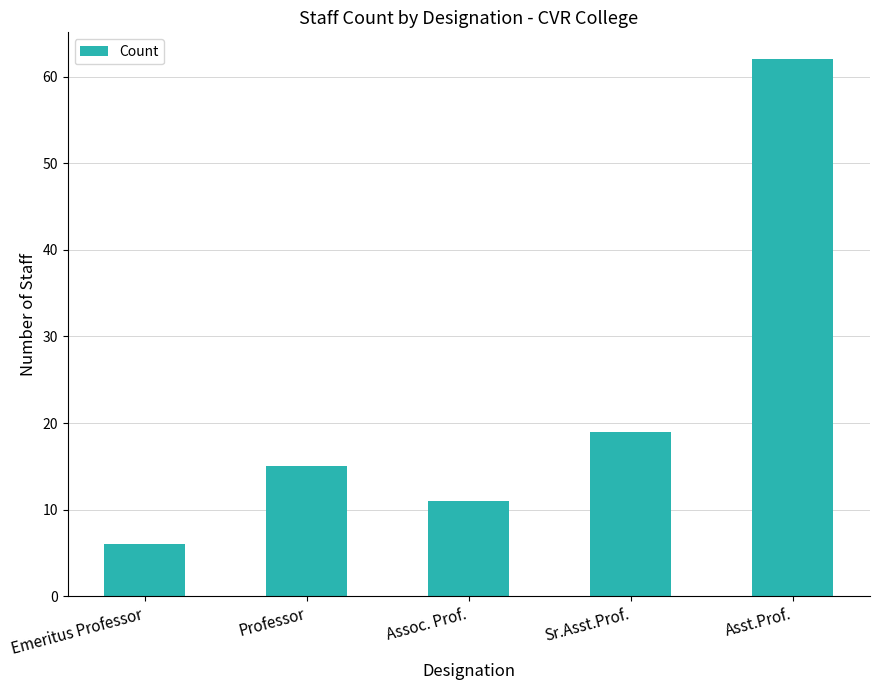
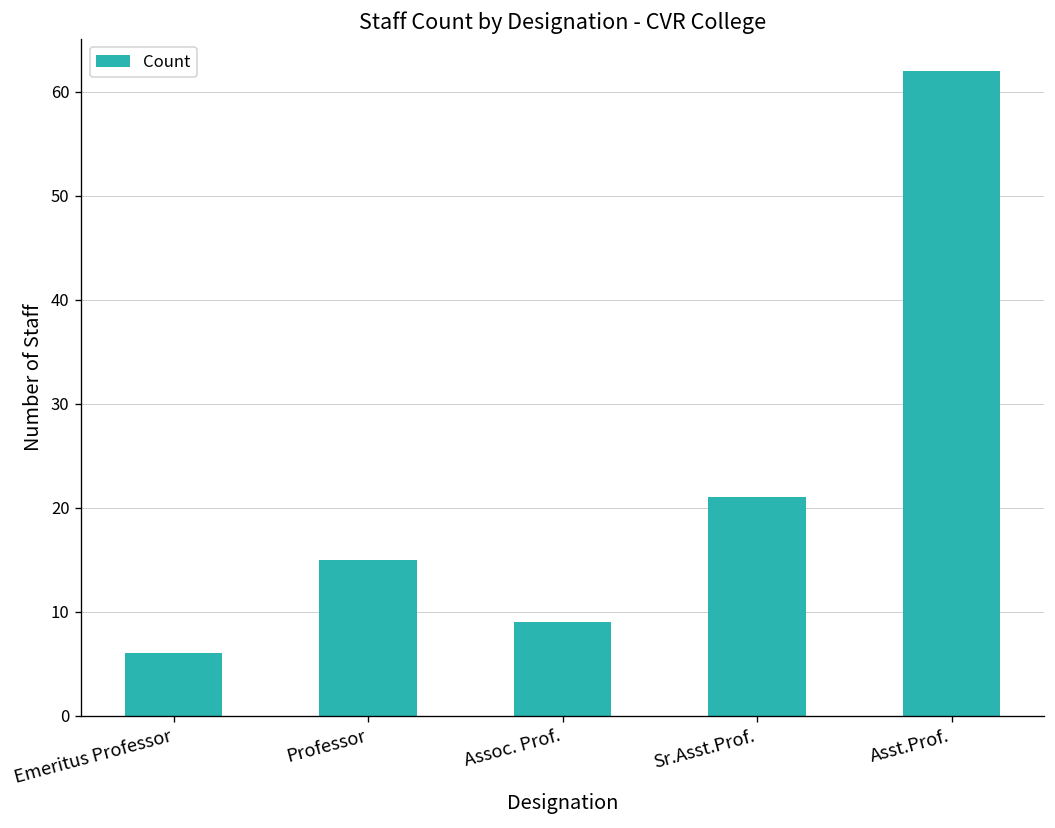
Assoc. Prof.: 11 -> 9
Sr.Asst.Prof.: 19 -> 21
